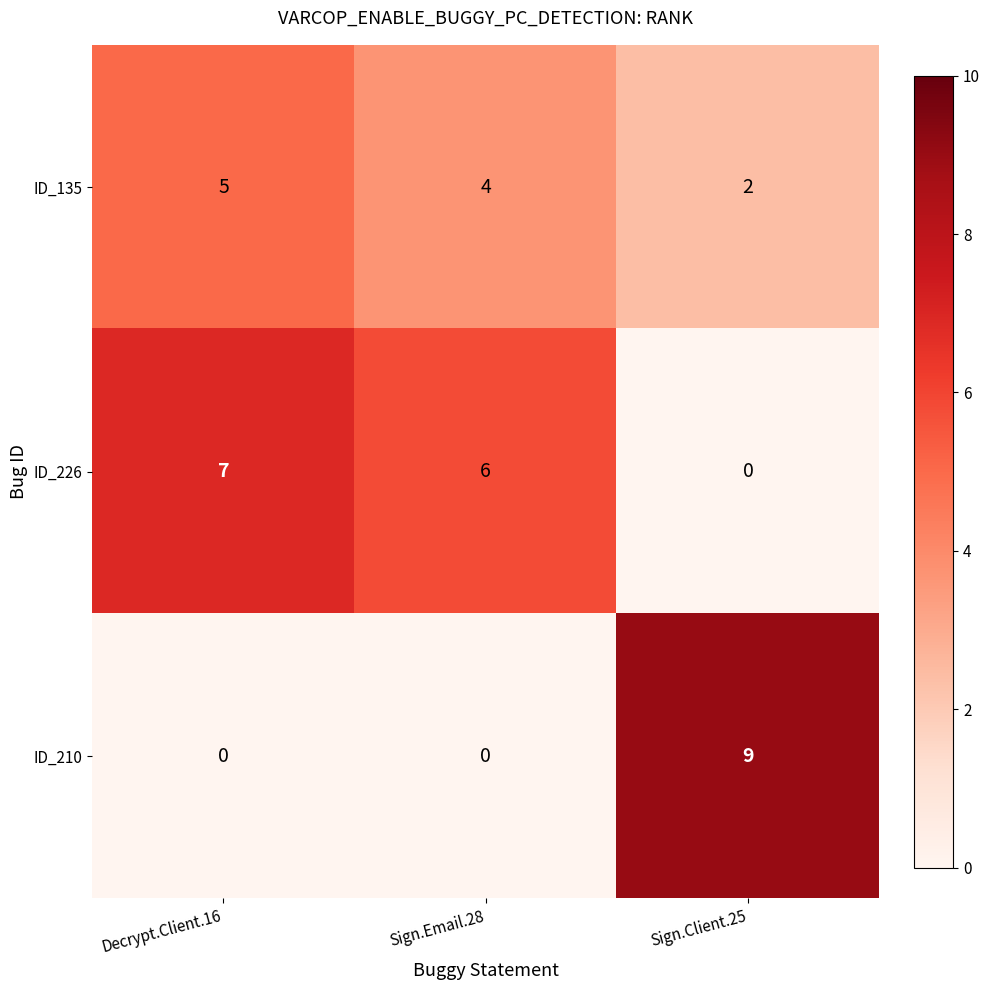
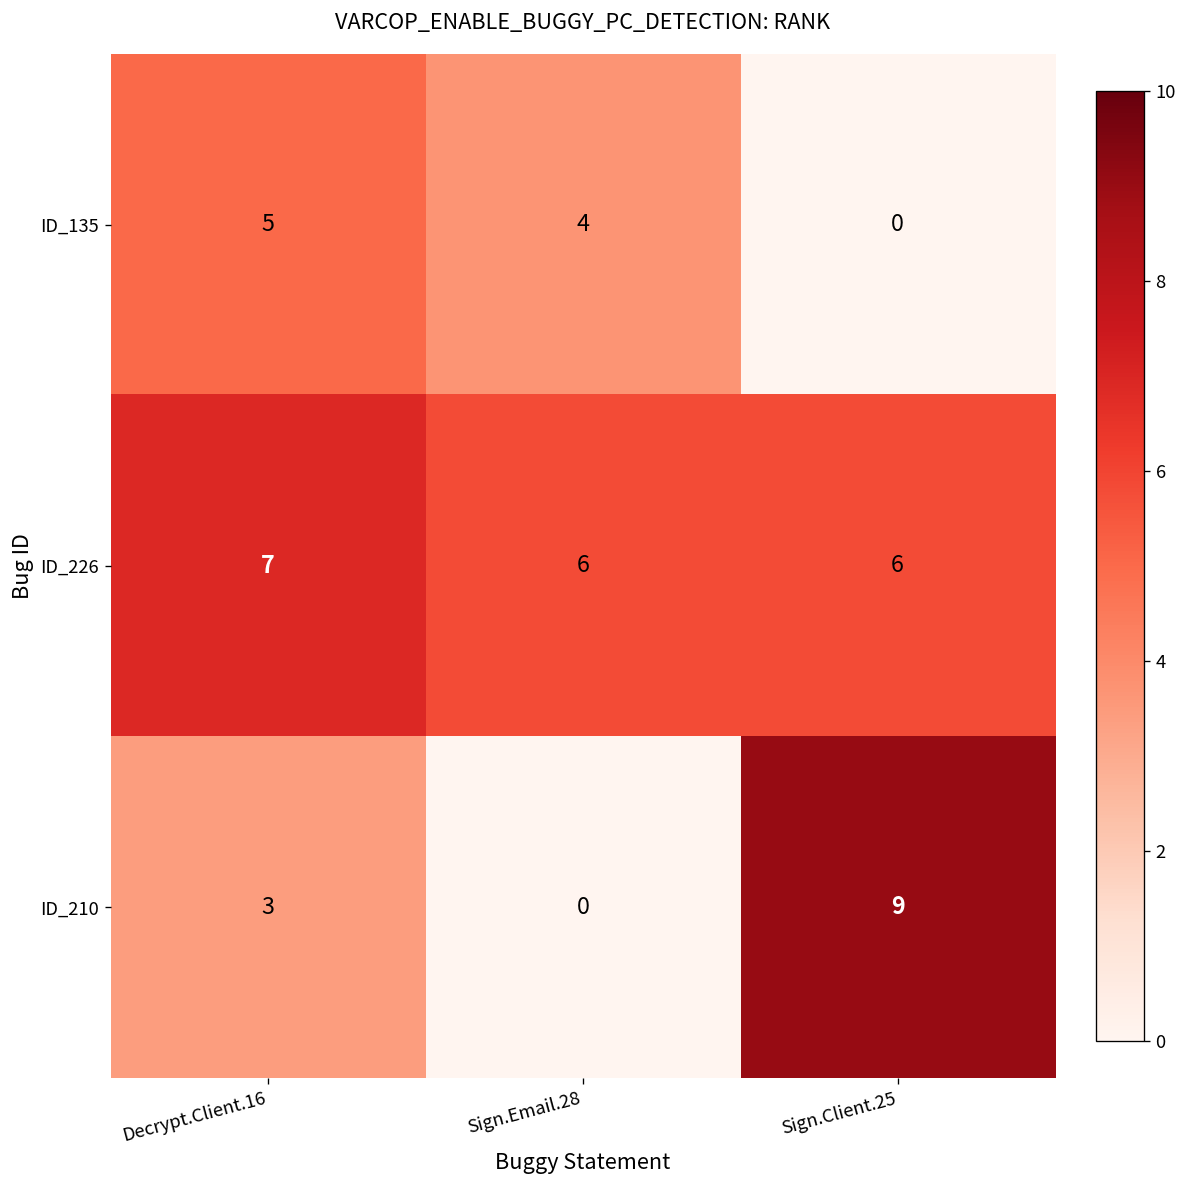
ID_135, Sign.Client.25: 2 -> 0
ID_226, Sign.Client.25: 0 -> 6
ID_210, Decrypt.Client.16: 0 -> 3
